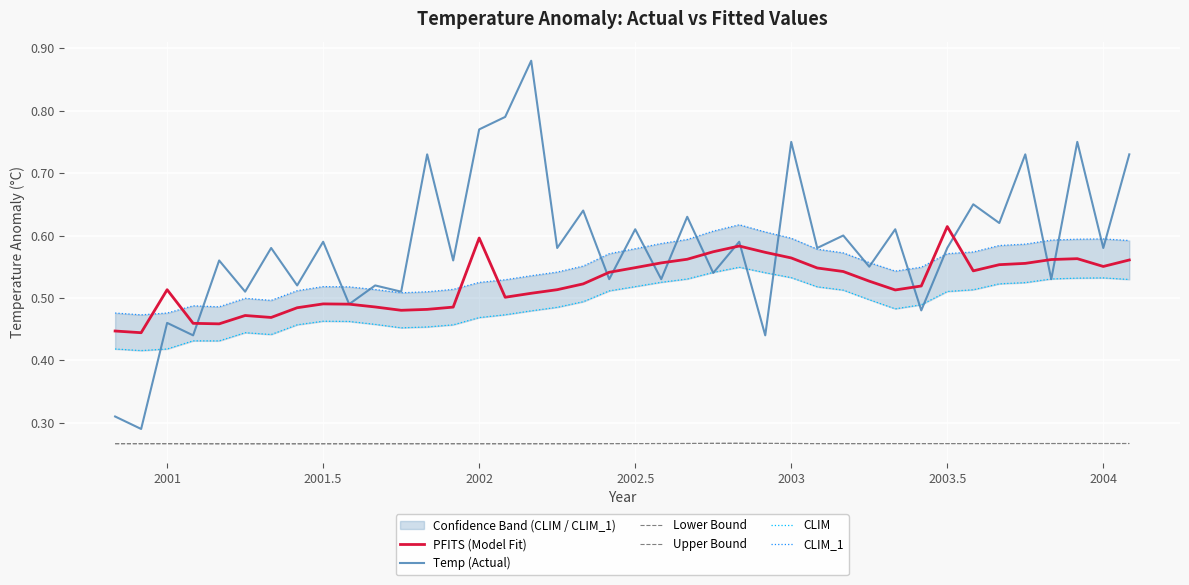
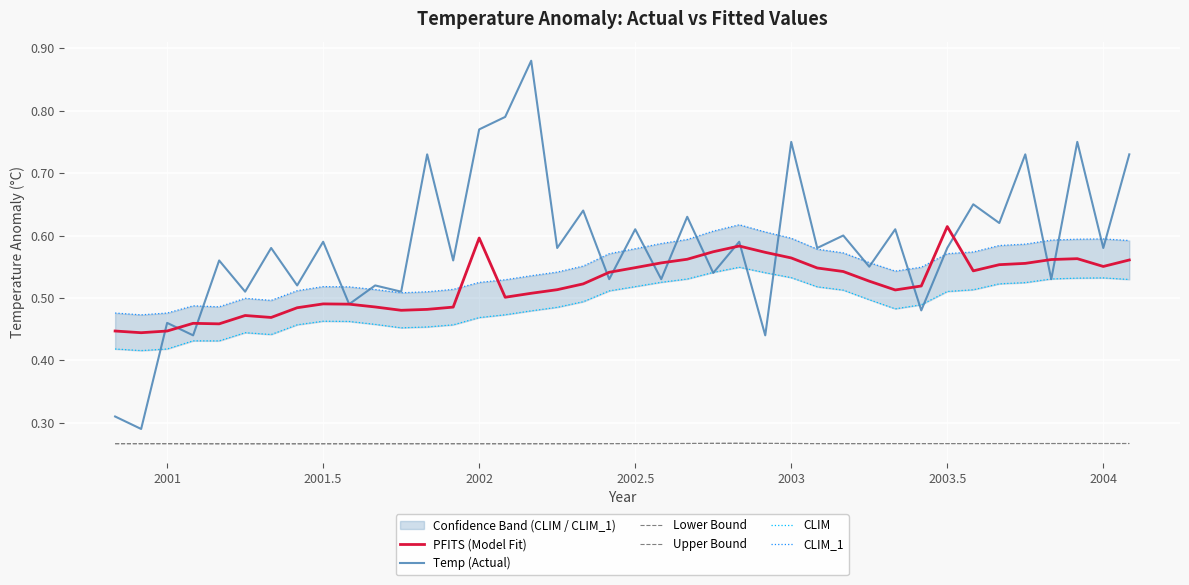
PFITS (Model Fit), 2001: 0.51 -> 0.45
